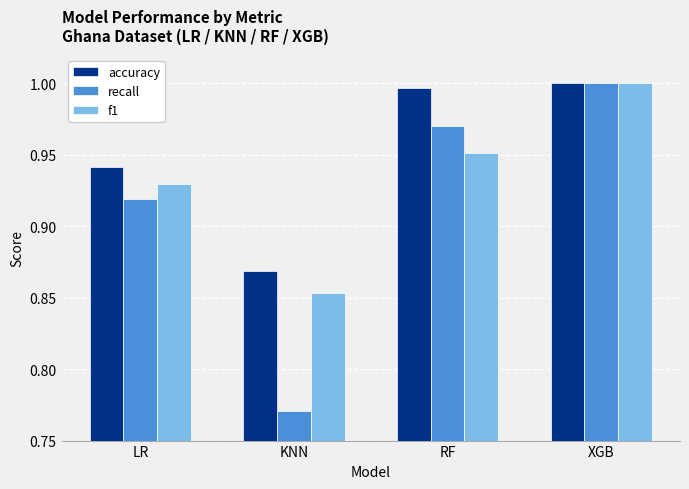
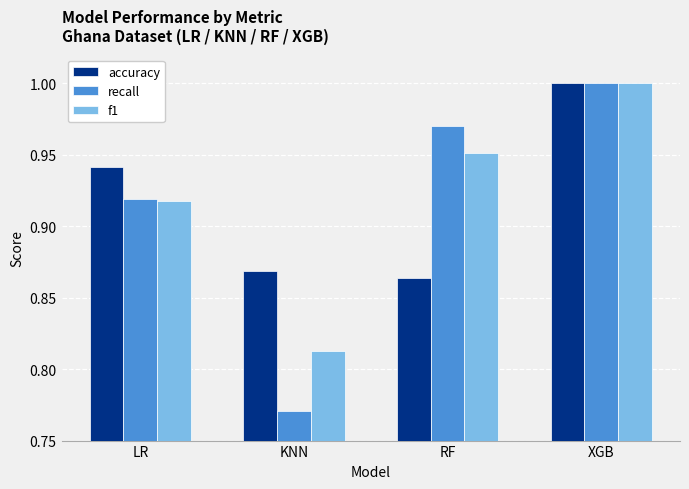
f1, LR: 0.929 -> 0.917
f1, KNN: 0.853 -> 0.813
accuracy, RF: 0.996 -> 0.864
